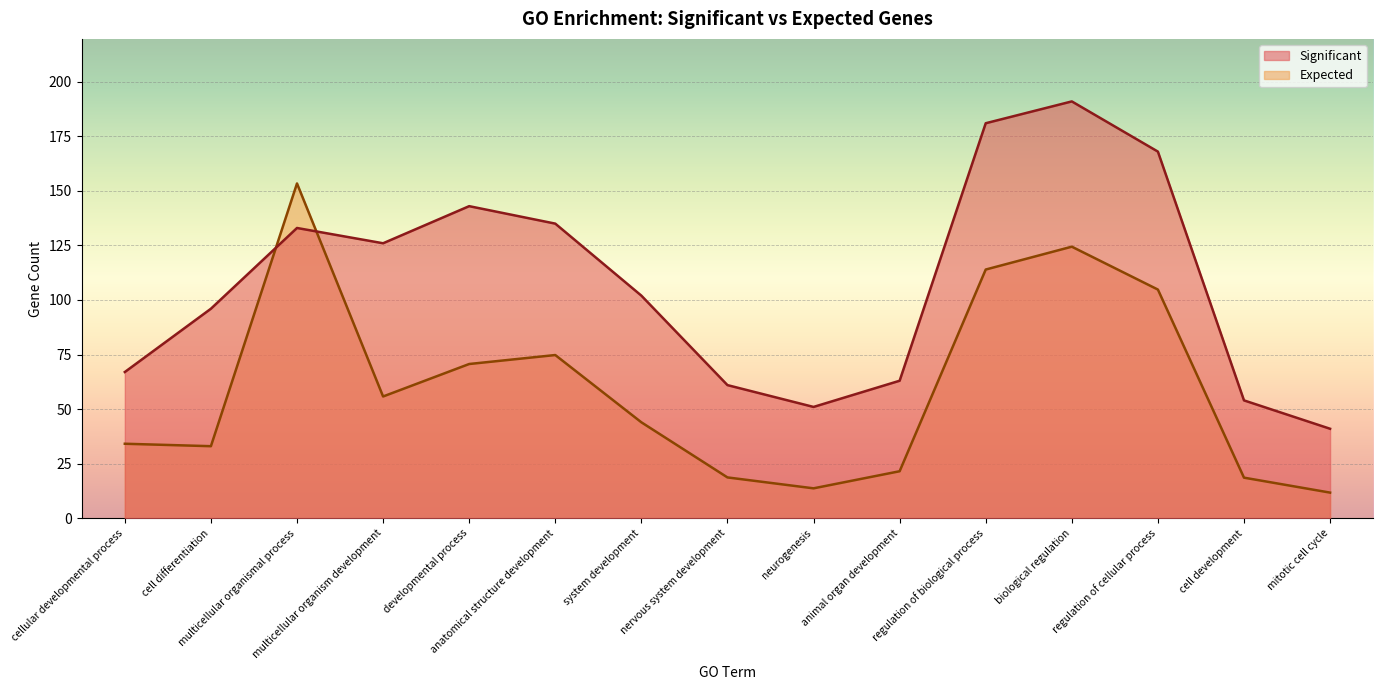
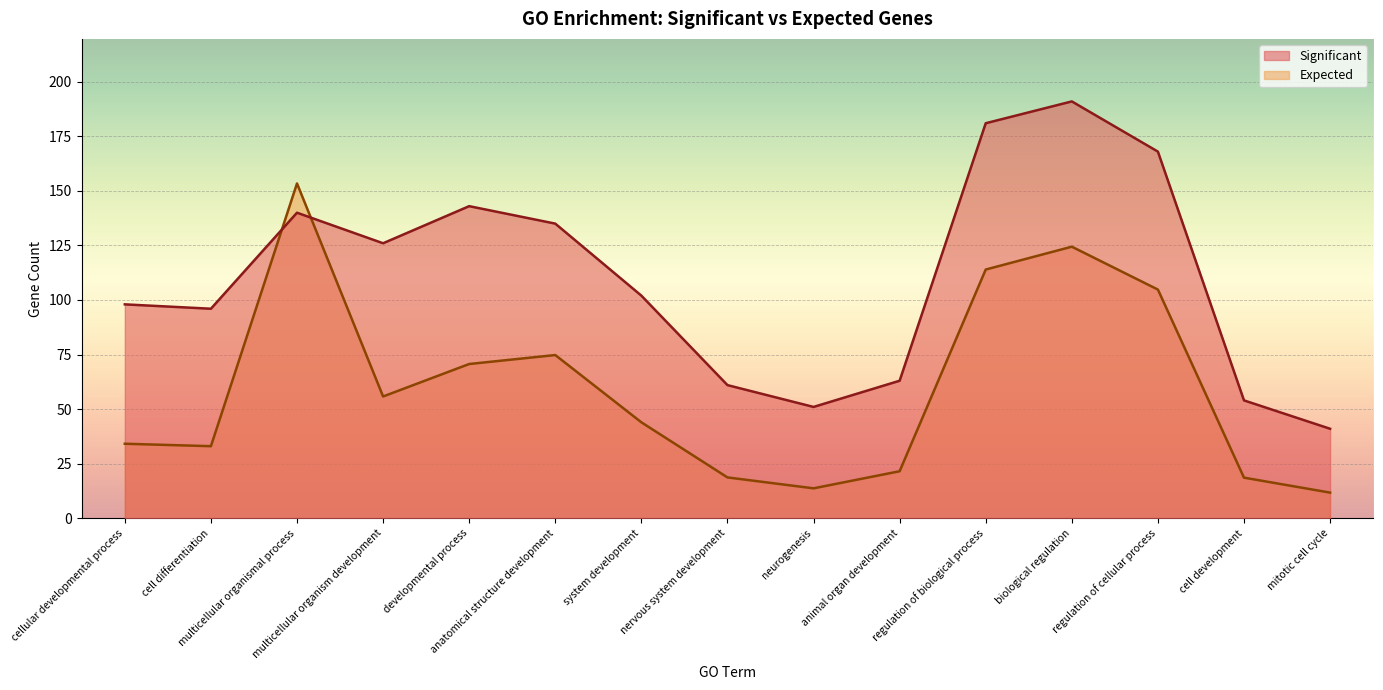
Significant, cellular developmental process: 67 -> 98
Significant, multicellular organismal process: 133 -> 140
